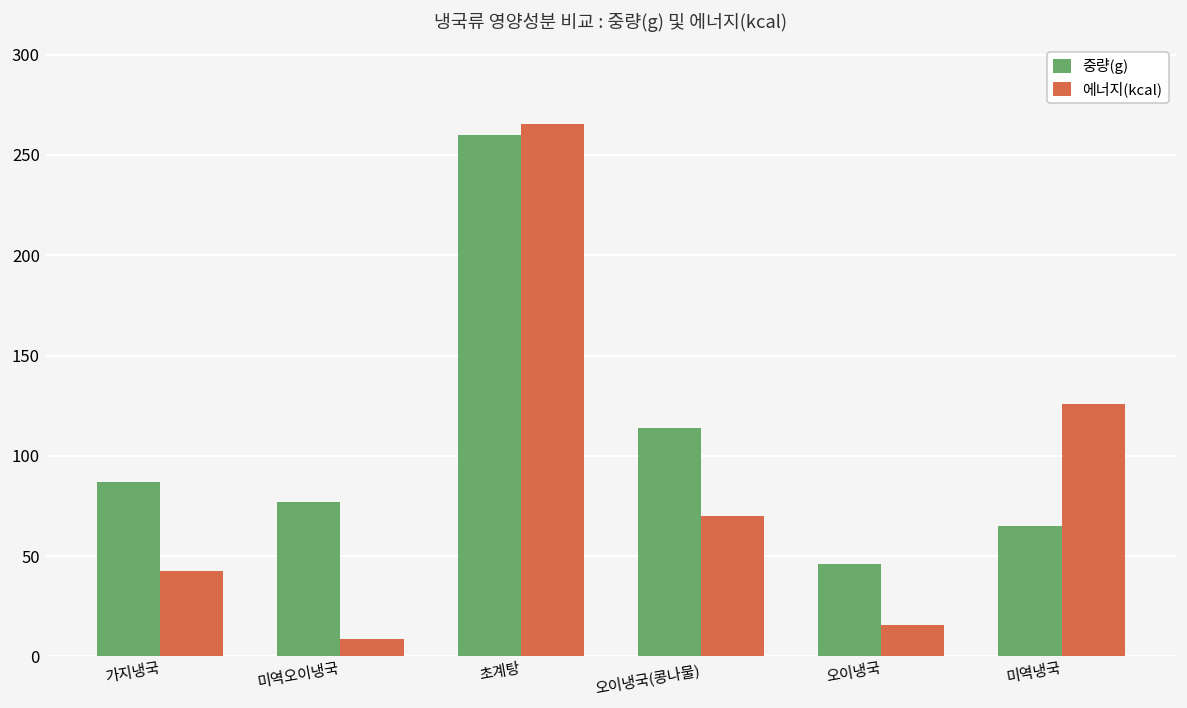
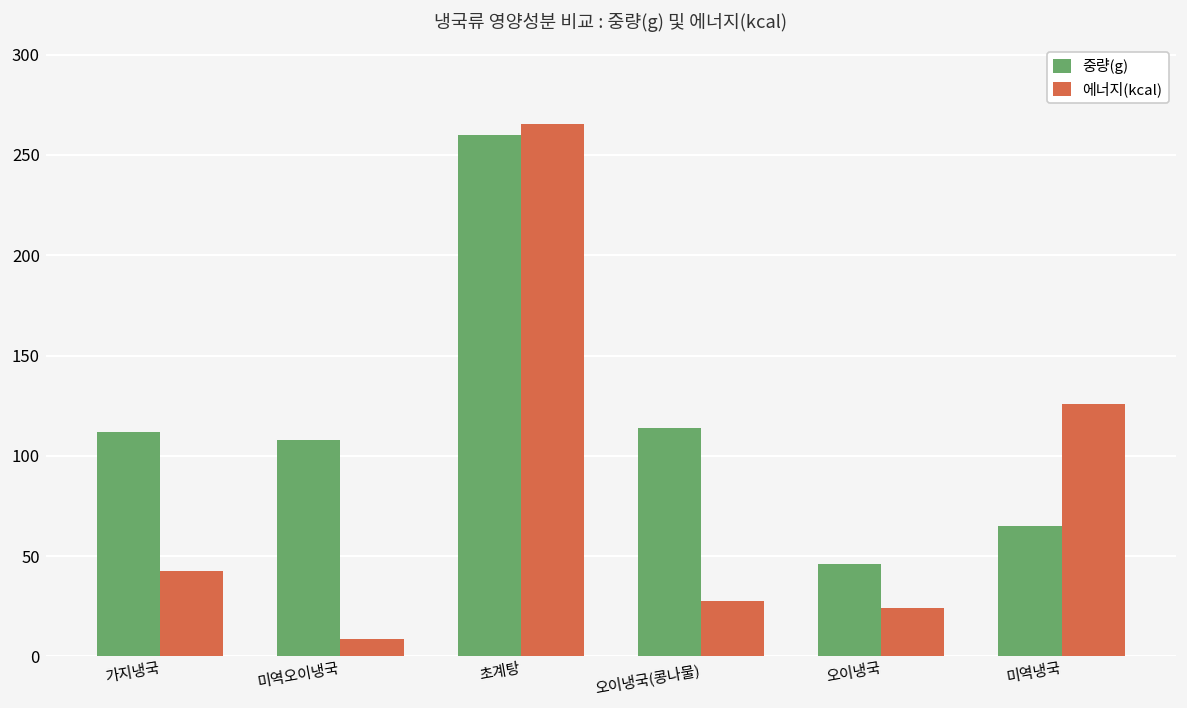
중량(g), 가지냉국: 87 -> 112
중량(g), 미역오이냉국: 77 -> 108
에너지(kcal), 오이냉국(콩나물): 70 -> 28
에너지(kcal), 오이냉국: 16 -> 24
